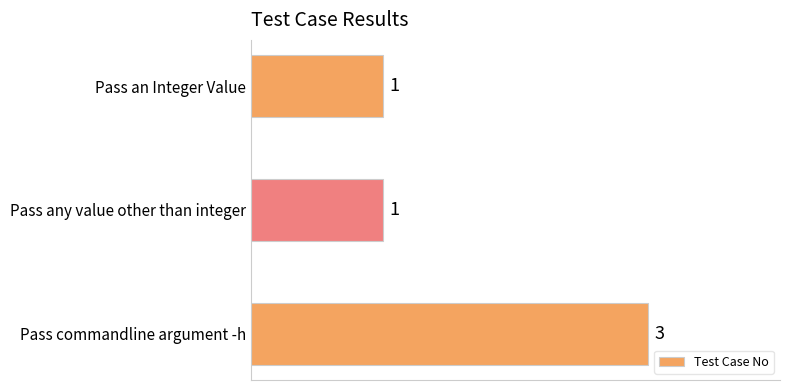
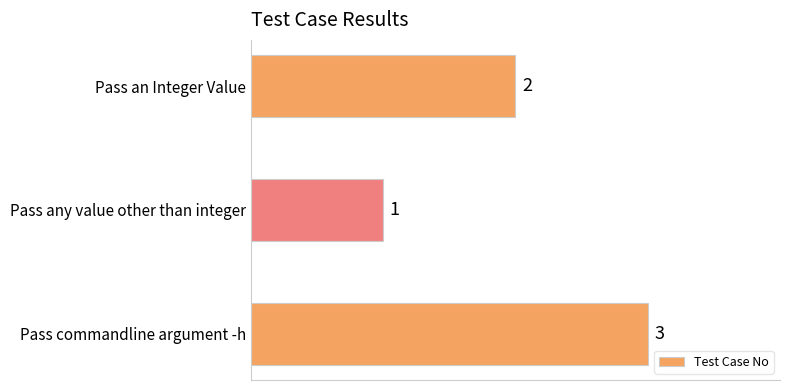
Pass an Integer Value: 1 -> 2
